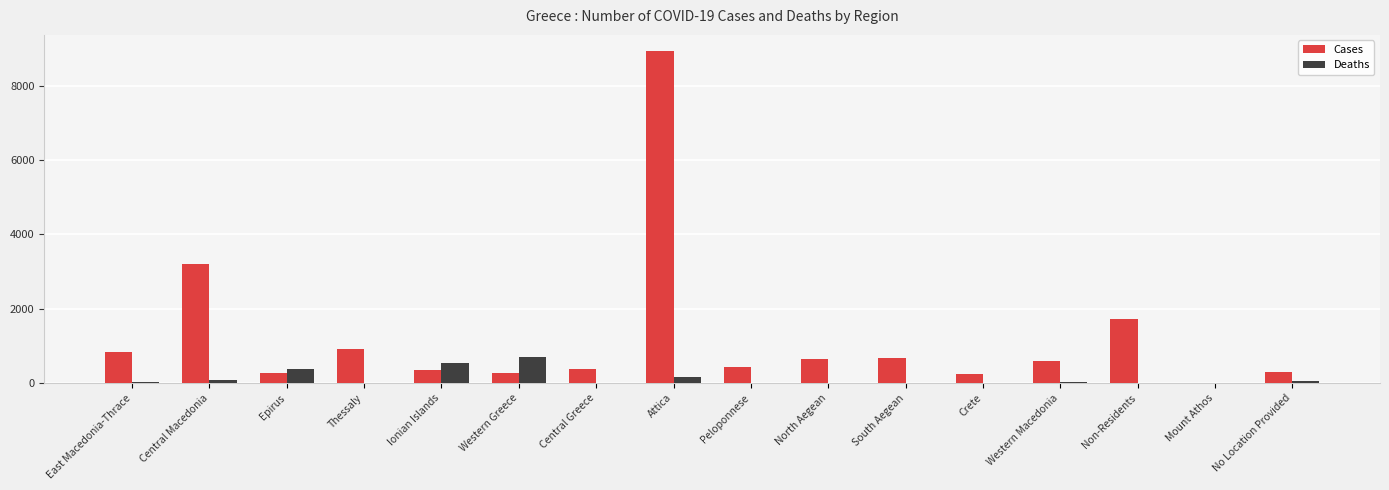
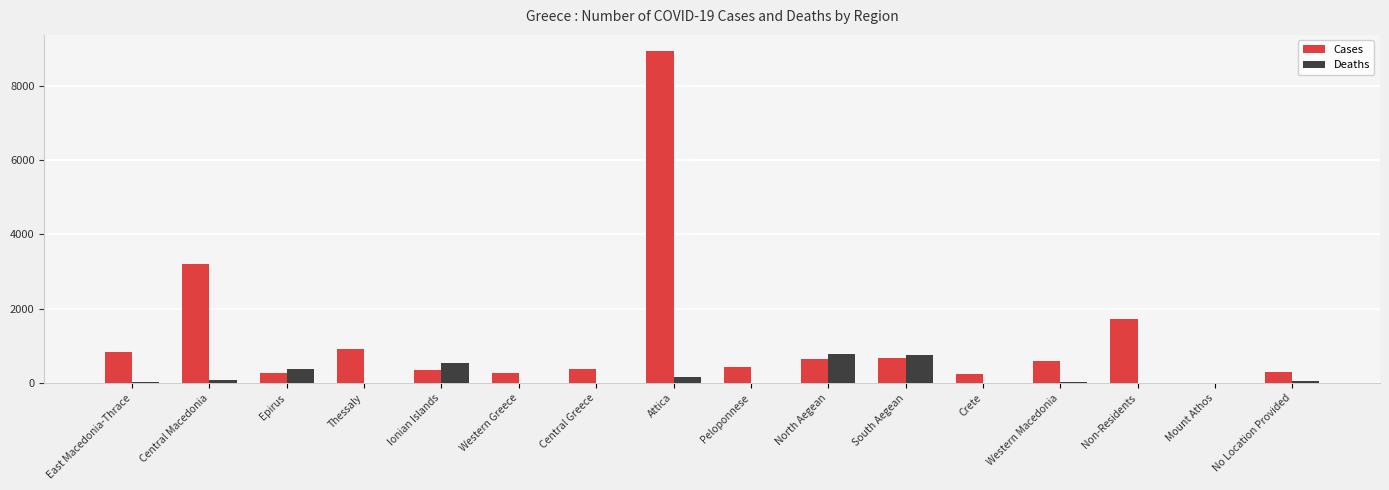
Deaths, Western Greece: 700 -> 0
Deaths, North Aegean: 0 -> 800
Deaths, South Aegean: 0 -> 800
